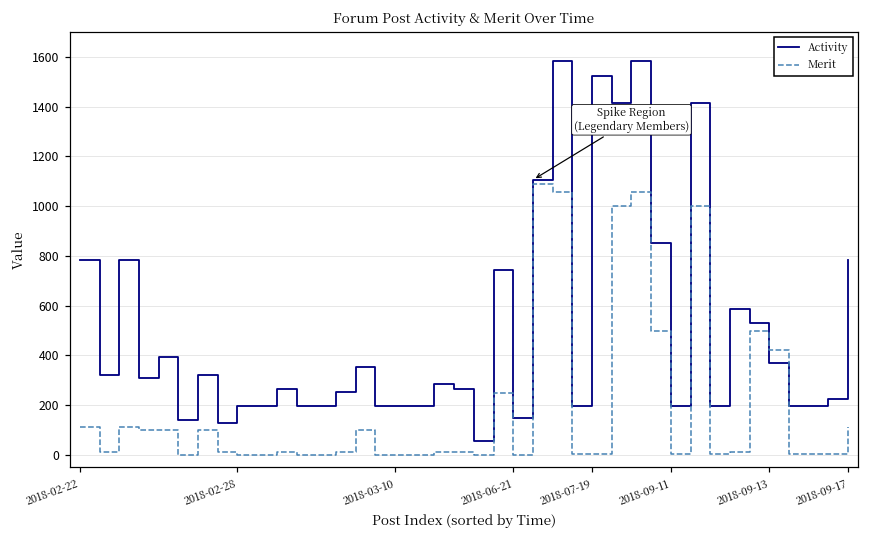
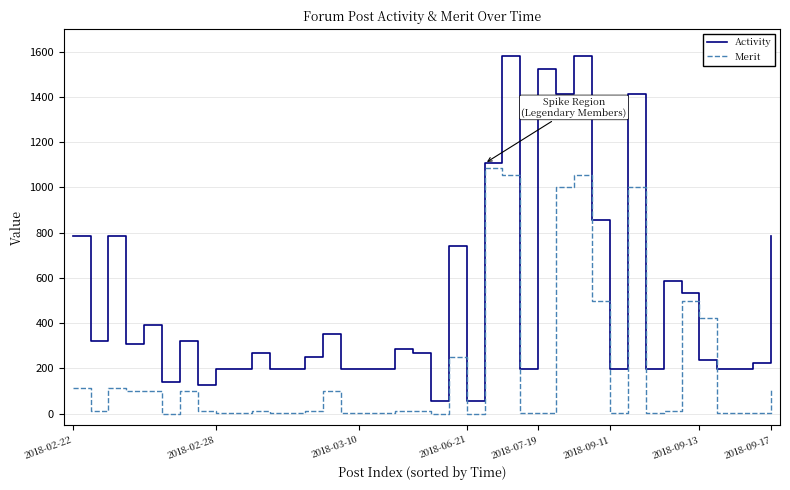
Activity, 2018-06-21: 150 -> 60
Activity, 2018-09-13: 370 -> 240
